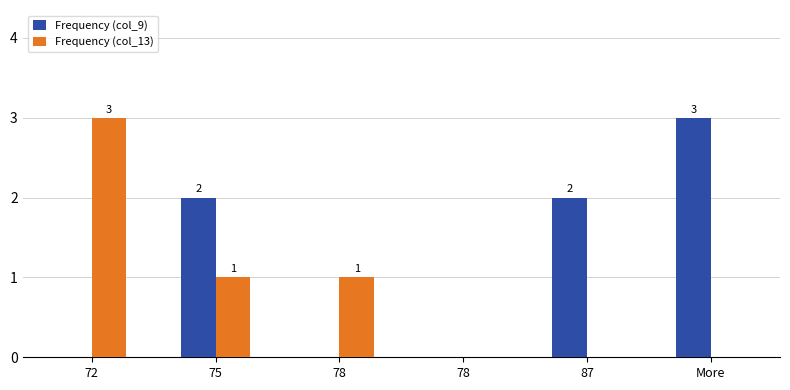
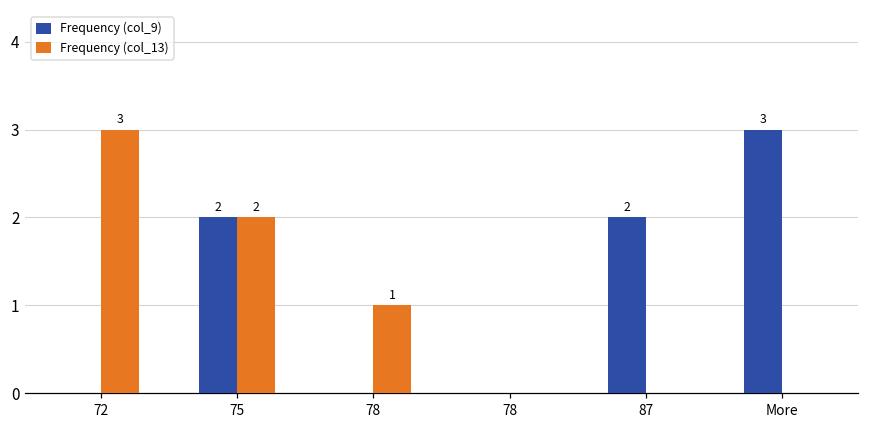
Frequency (col_13), 75: 1 -> 2
